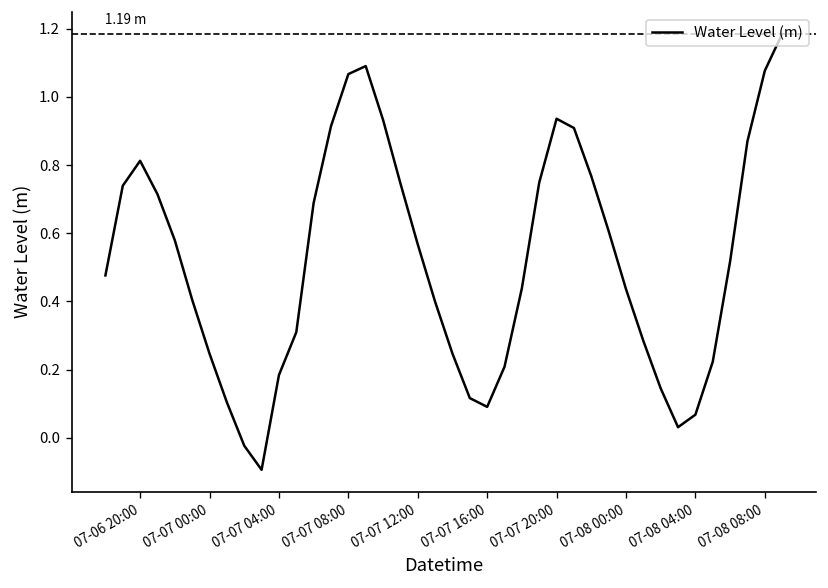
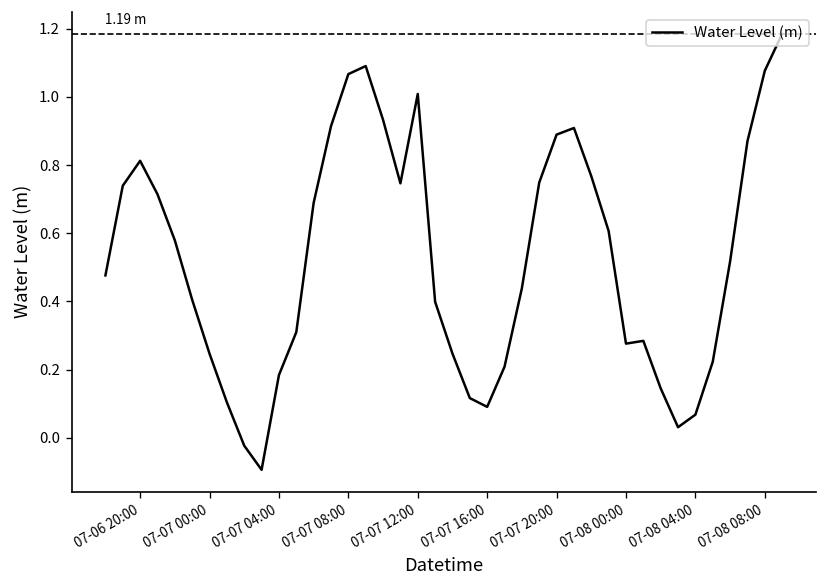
07-07 12:00: 0.57 -> 1.01
07-07 20:00: 0.94 -> 0.89
07-08 00:00: 0.44 -> 0.28
